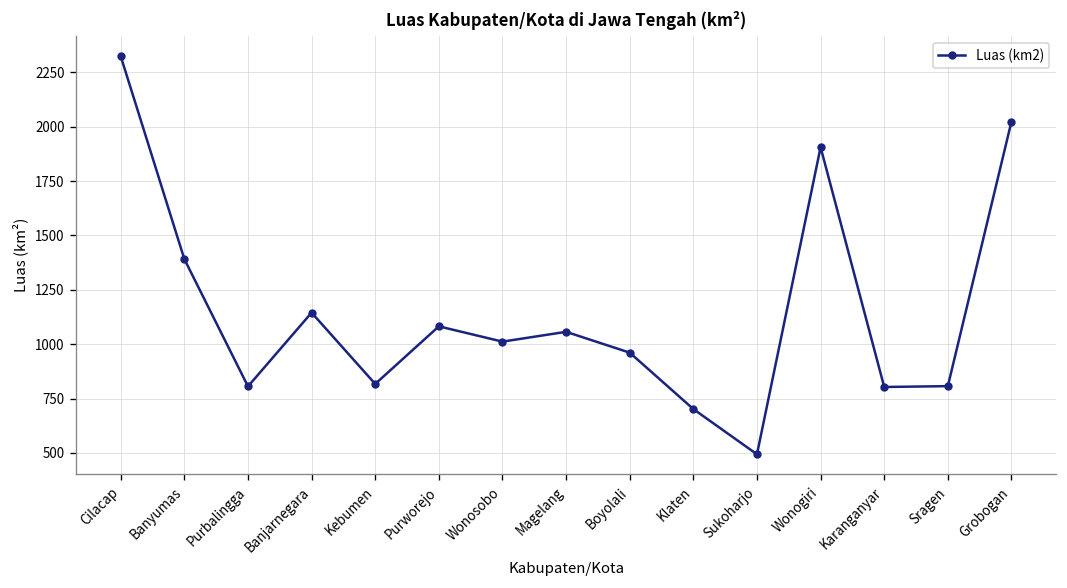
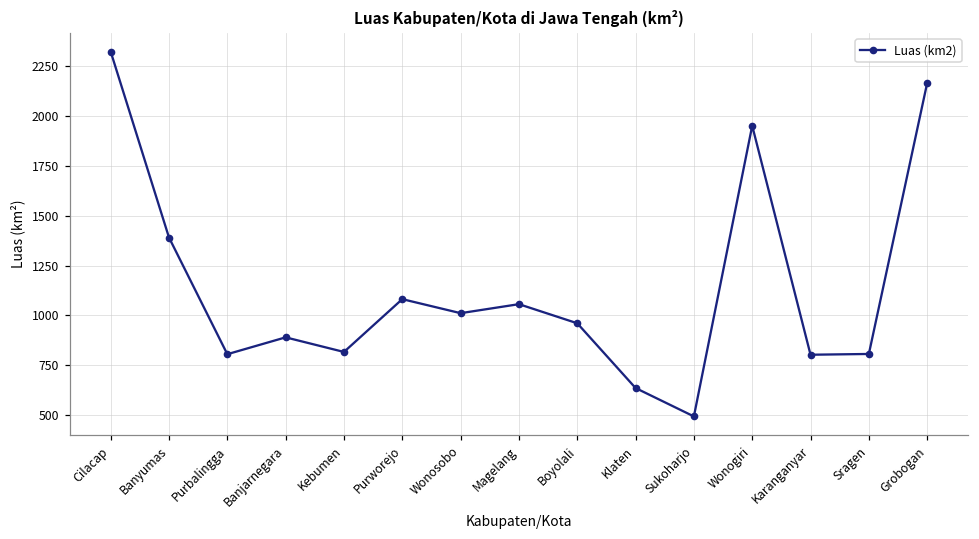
Banjarnegara: 1140 -> 890
Klaten: 700 -> 640
Wonogiri: 1910 -> 1950
Grobogan: 2020 -> 2170
